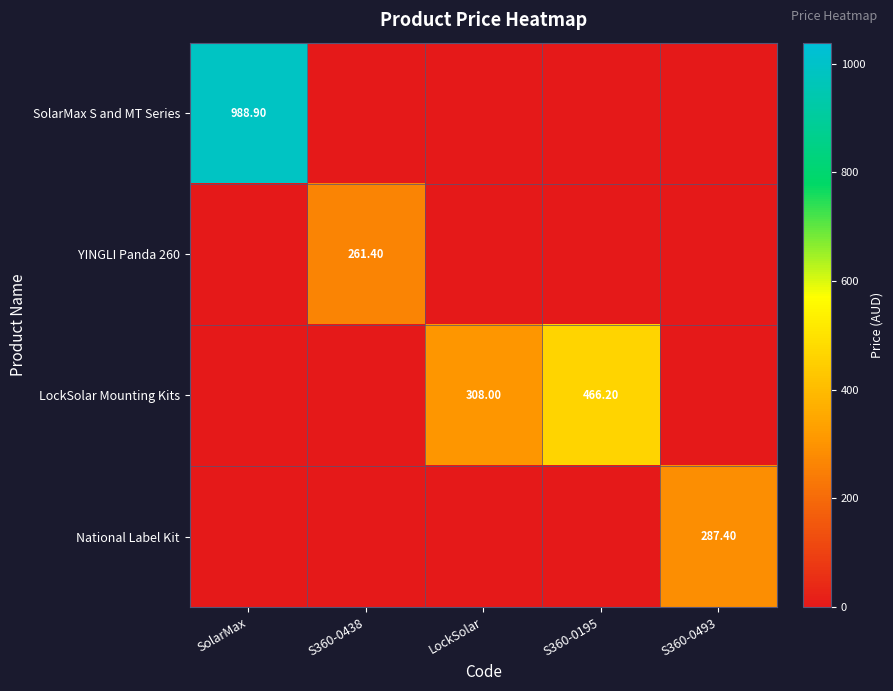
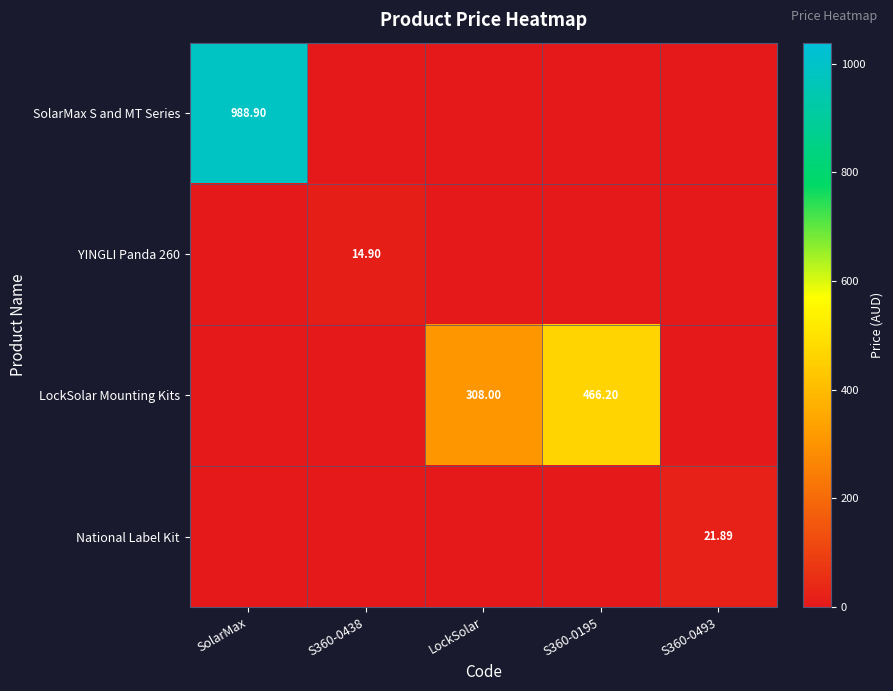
YINGLI Panda 260, S360-0438: 261.40 -> 14.90
National Label Kit, S360-0493: 287.40 -> 21.89
